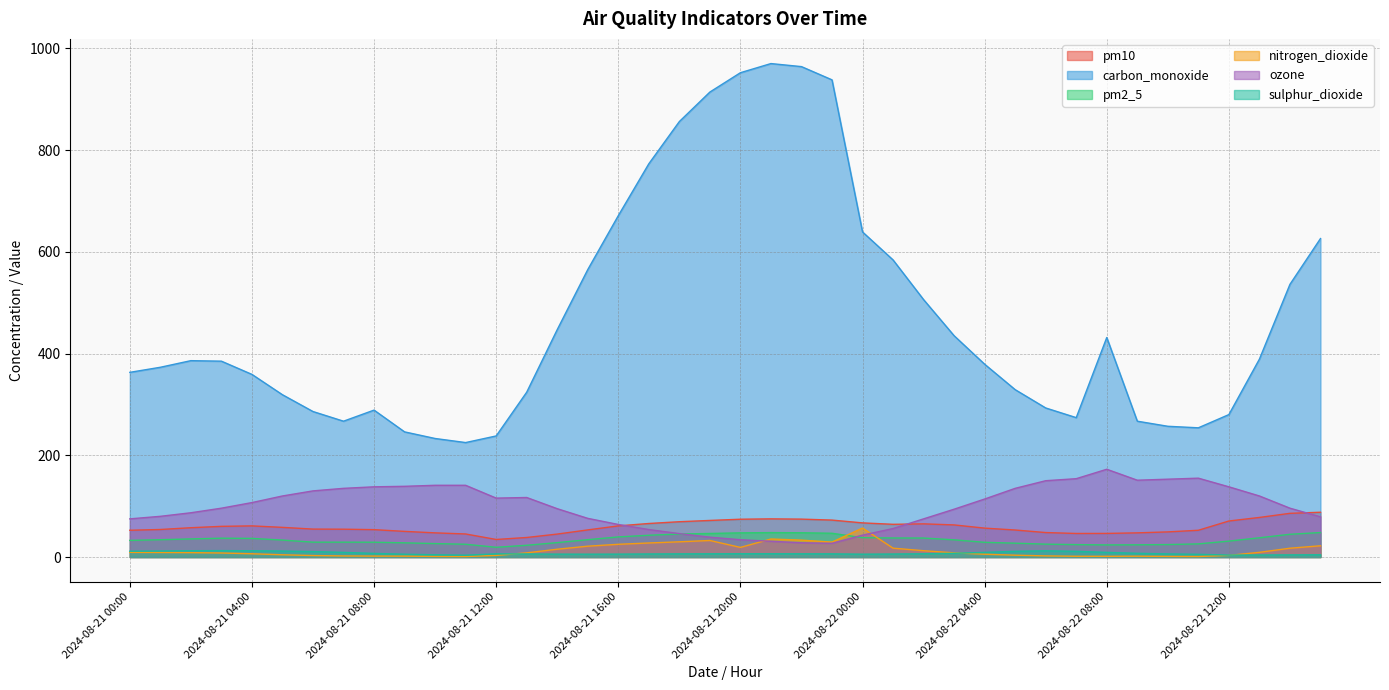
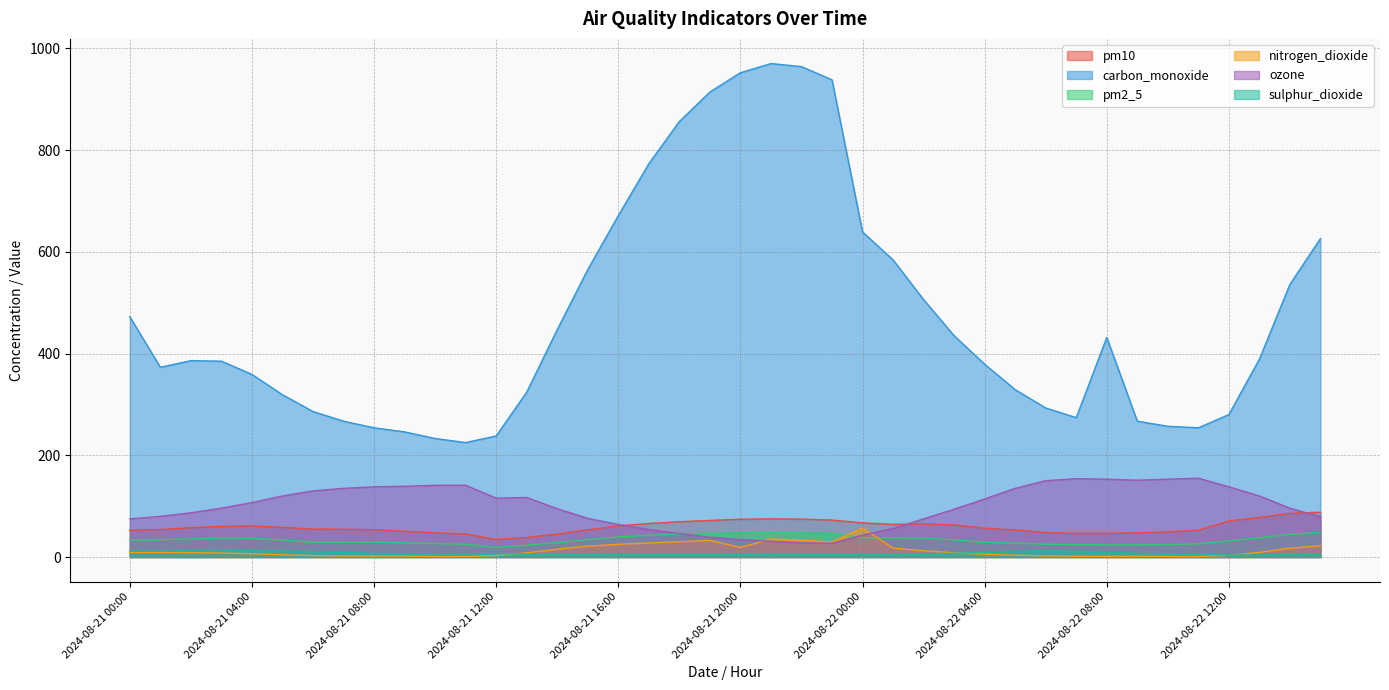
carbon_monoxide, 2024-08-21 00:00: 360 -> 470
carbon_monoxide, 2024-08-21 08:00: 290 -> 250
ozone, 2024-08-22 08:00: 170 -> 150
